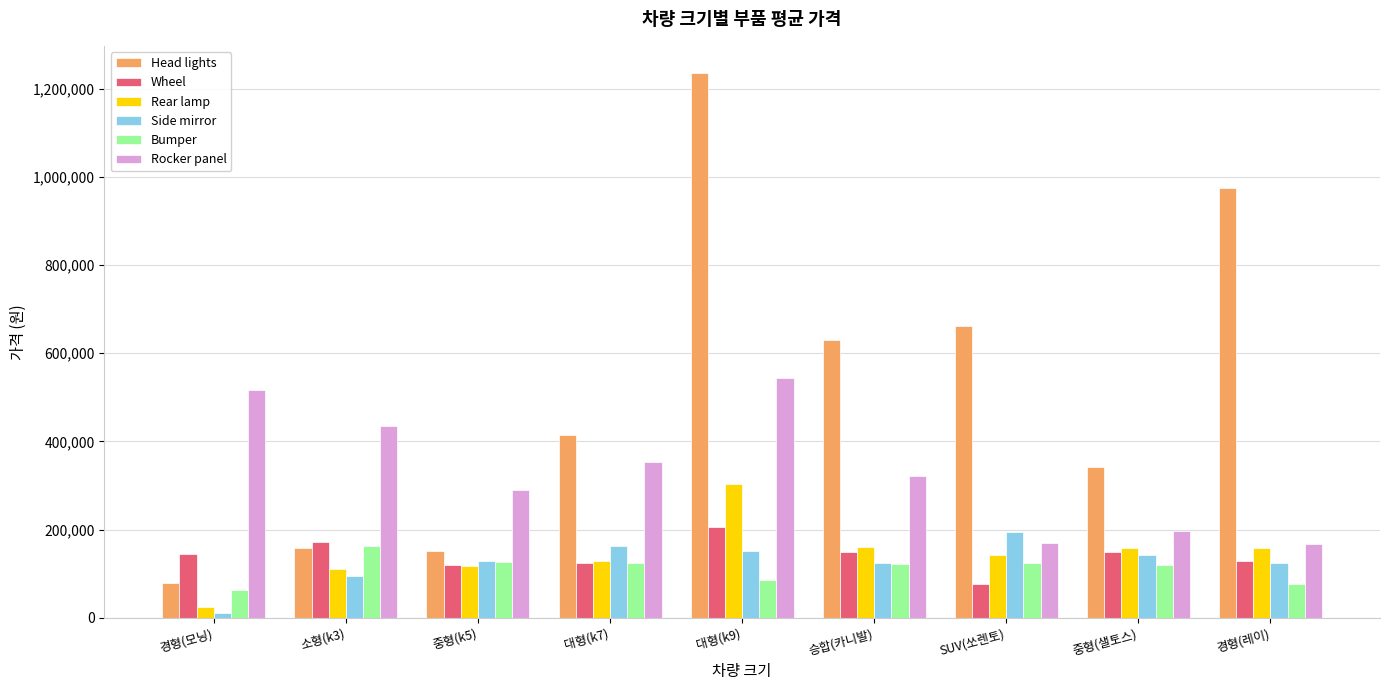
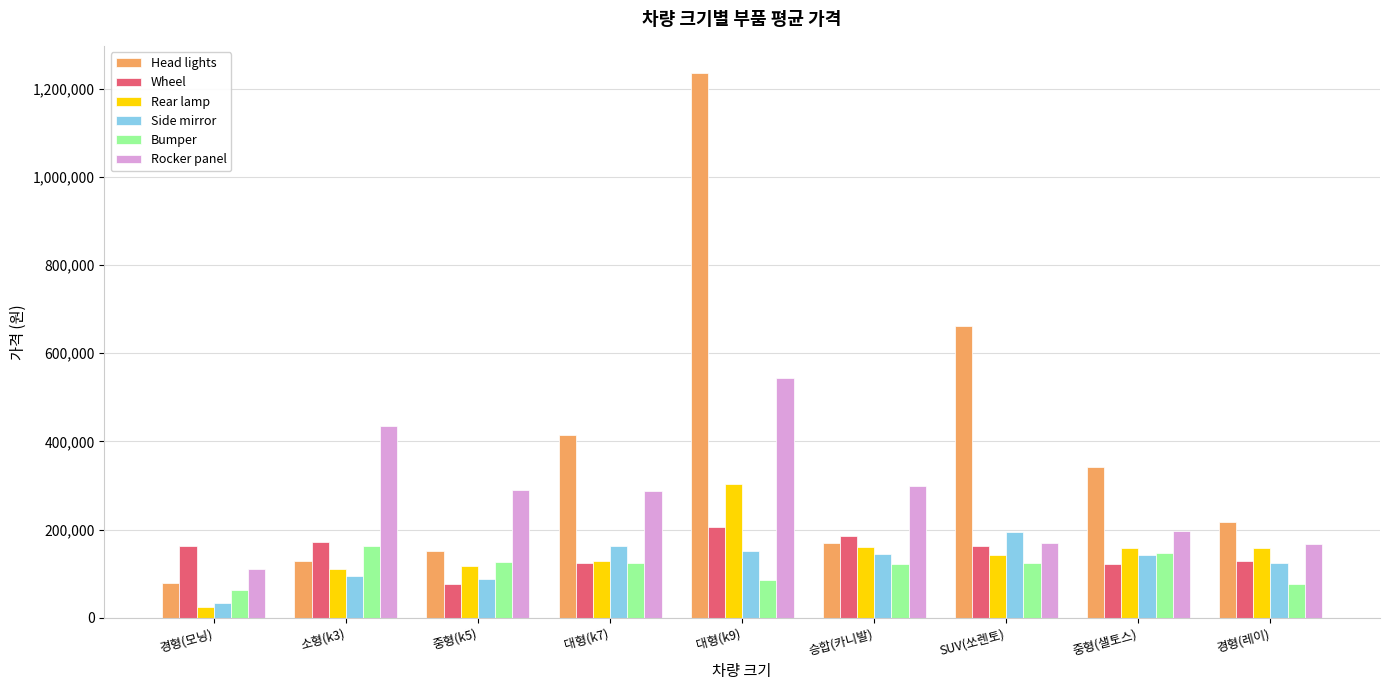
Wheel, 경형(모닝): 150,000 -> 160,000
Side mirror, 경형(모닝): 10,000 -> 30,000
Rocker panel, 경형(모닝): 520,000 -> 110,000
Head lights, 소형(k3): 160,000 -> 130,000
Wheel, 중형(k5): 120,000 -> 80,000
Side mirror, 중형(k5): 130,000 -> 90,000
Rocker panel, 대형(k7): 350,000 -> 290,000
Head lights, 승합(카니발): 630,000 -> 170,000
Wheel, 승합(카니발): 150,000 -> 190,000
Side mirror, 승합(카니발): 120,000 -> 150,000
Rocker panel, 승합(카니발): 320,000 -> 300,000
Wheel, SUV(쏘렌토): 80,000 -> 160,000
Wheel, 중형(샐토스): 150,000 -> 120,000
Bumper, 중형(샐토스): 120,000 -> 150,000
Head lights, 경형(레이): 970,000 -> 220,000
